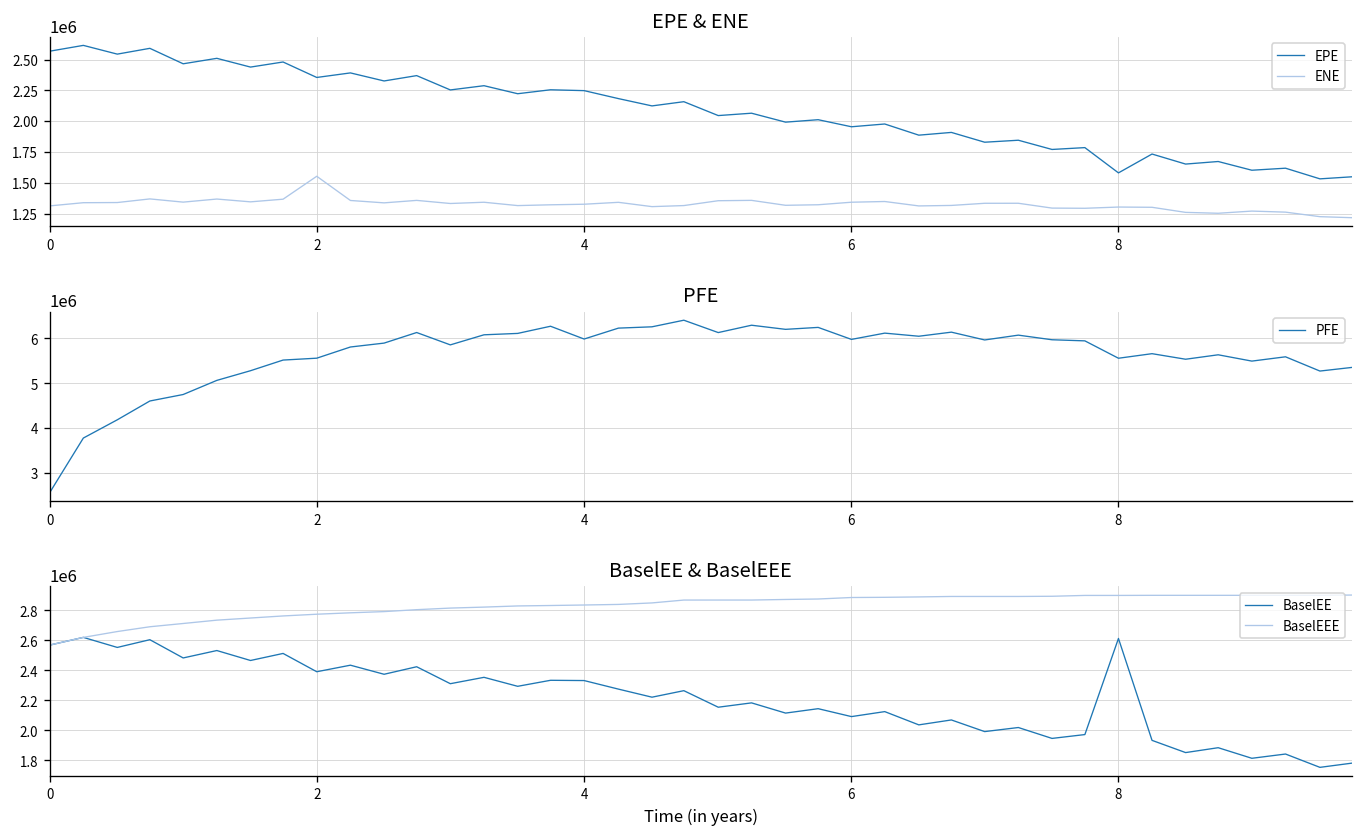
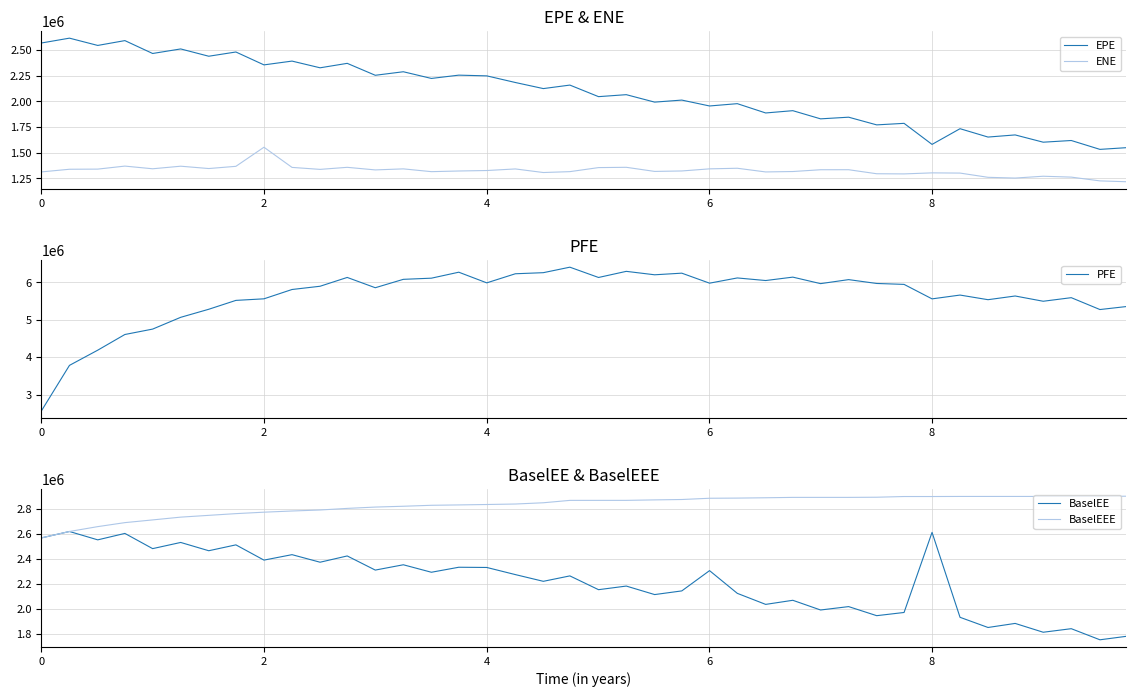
BaselEE & BaselEEE, BaselEE, 6: 2090000 -> 2310000
